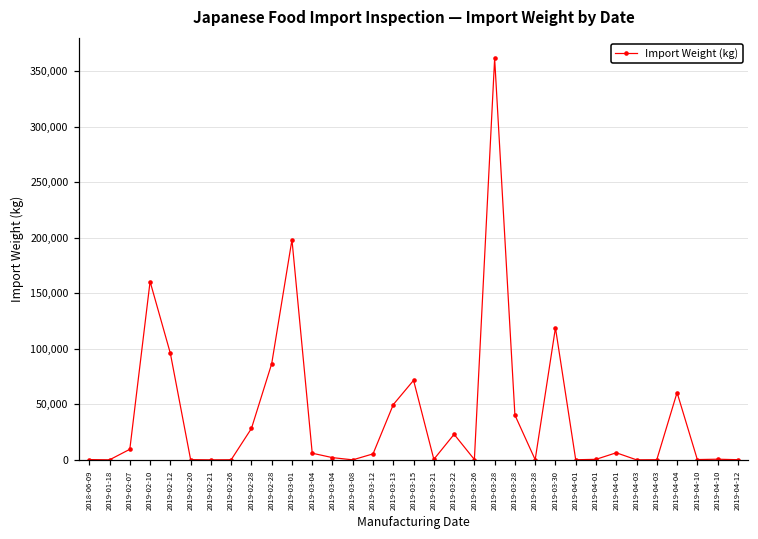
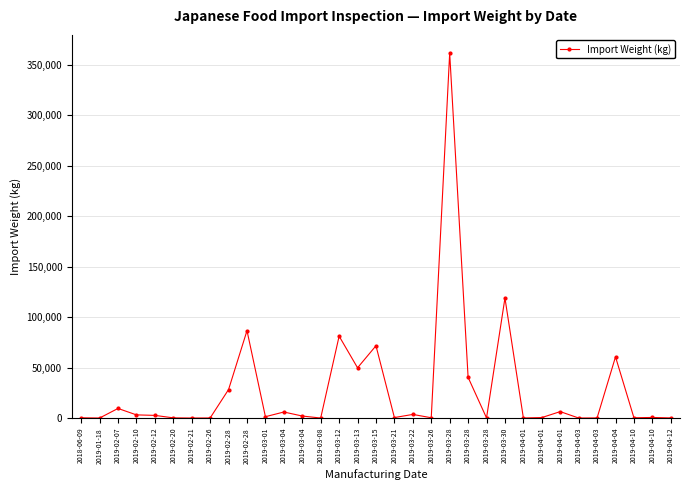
2019-02-10: 161,000 -> 3,000
2019-02-12: 96,000 -> 3,000
2019-03-01: 198,000 -> 1,000
2019-03-12: 5,000 -> 81,000
2019-03-22: 23,000 -> 4,000
